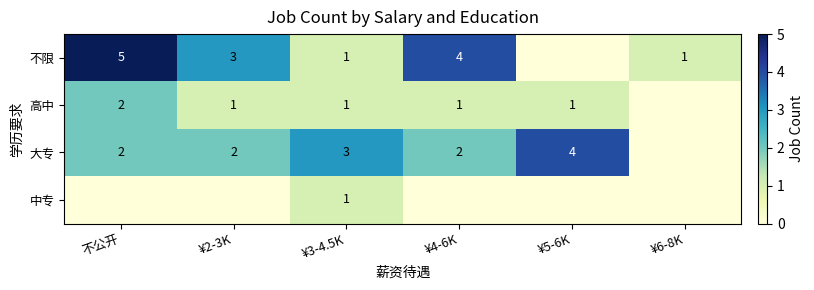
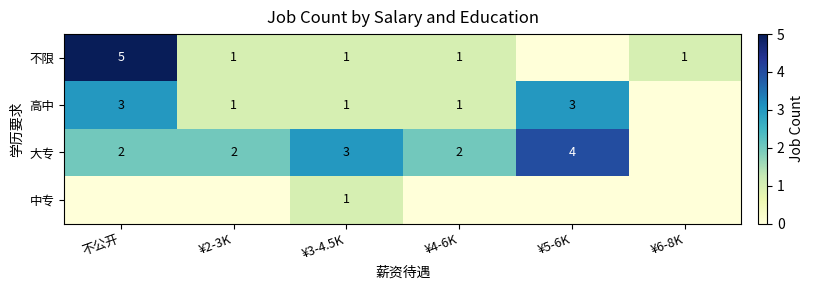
不限, ¥2-3K: 3 -> 1
不限, ¥4-6K: 4 -> 1
高中, 不公开: 2 -> 3
高中, ¥5-6K: 1 -> 3
